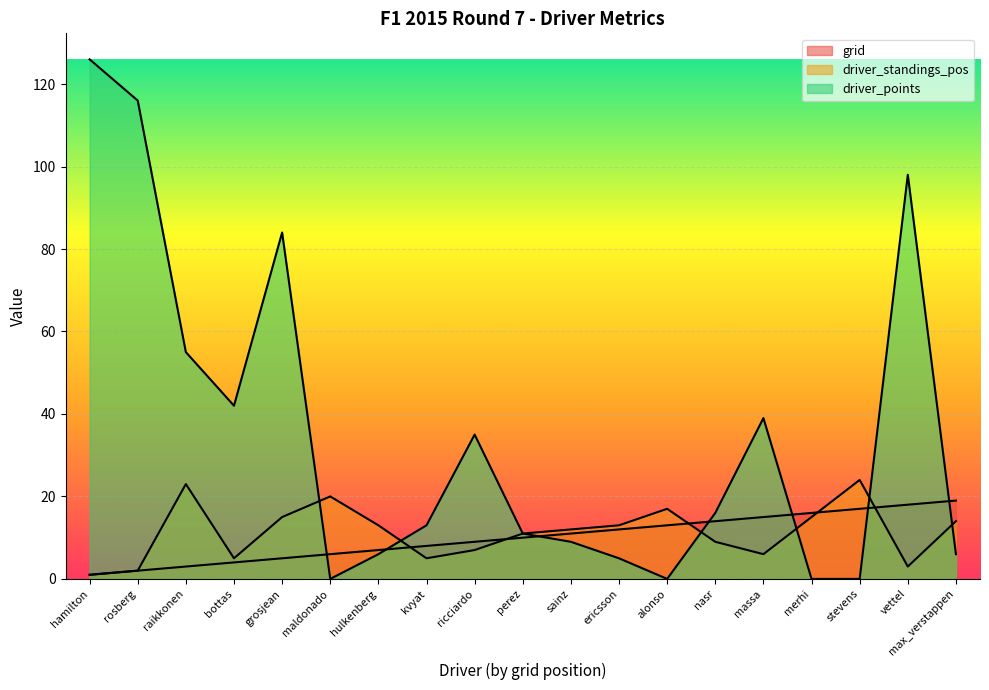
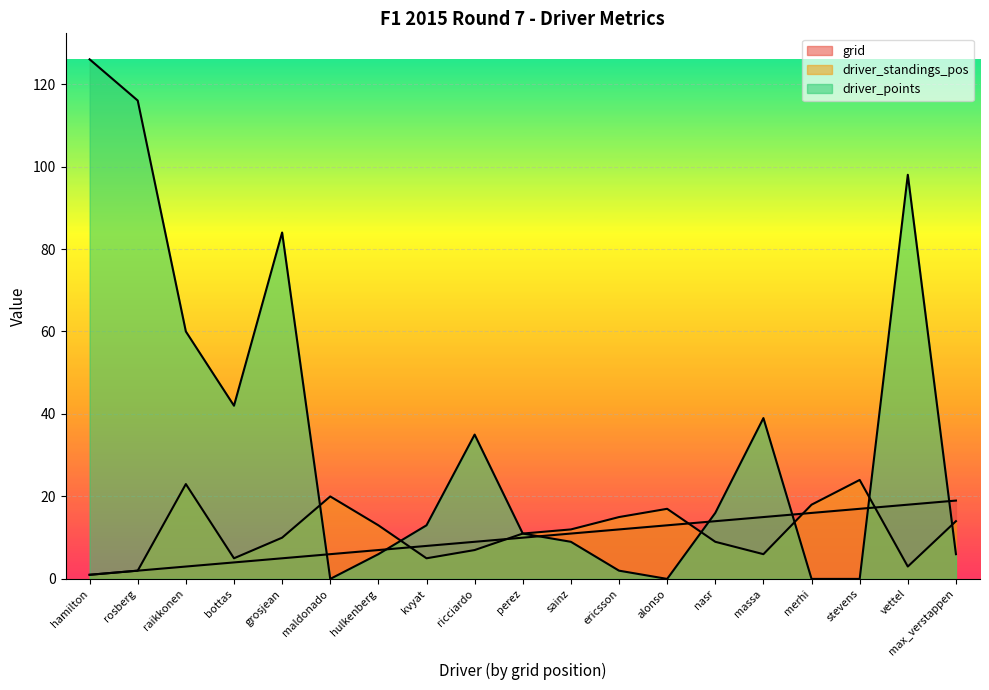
driver_points, raikkonen: 55 -> 60
driver_standings_pos, grosjean: 15 -> 10
driver_standings_pos, ericsson: 13 -> 15
driver_points, ericsson: 5 -> 2
driver_standings_pos, merhi: 15 -> 18
